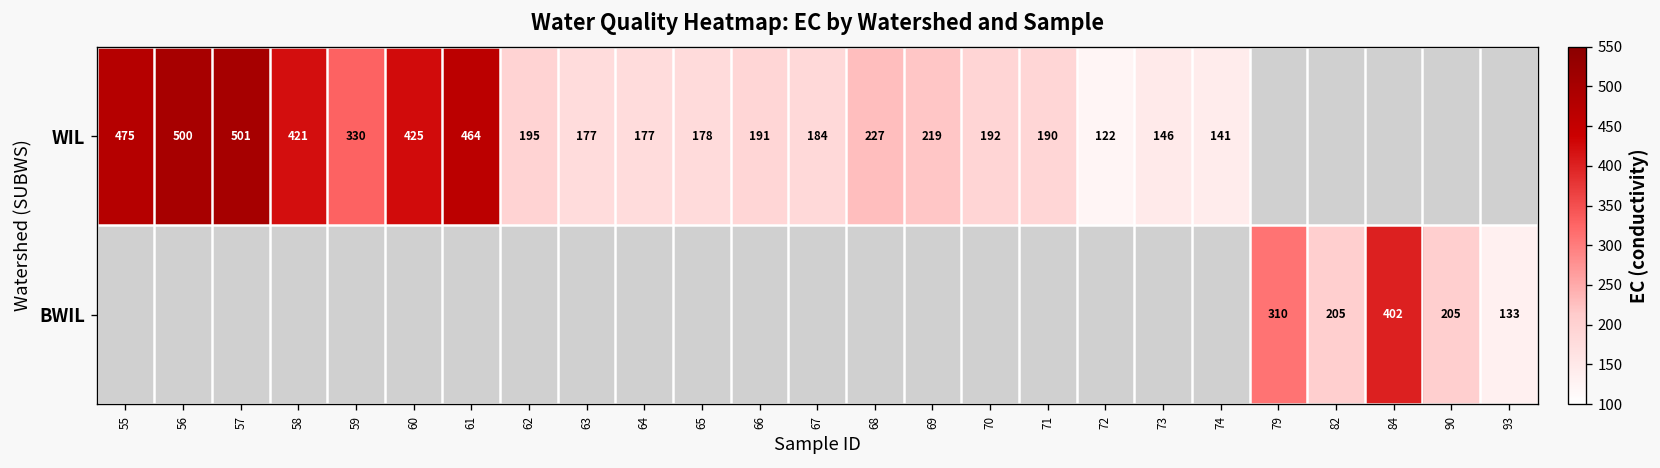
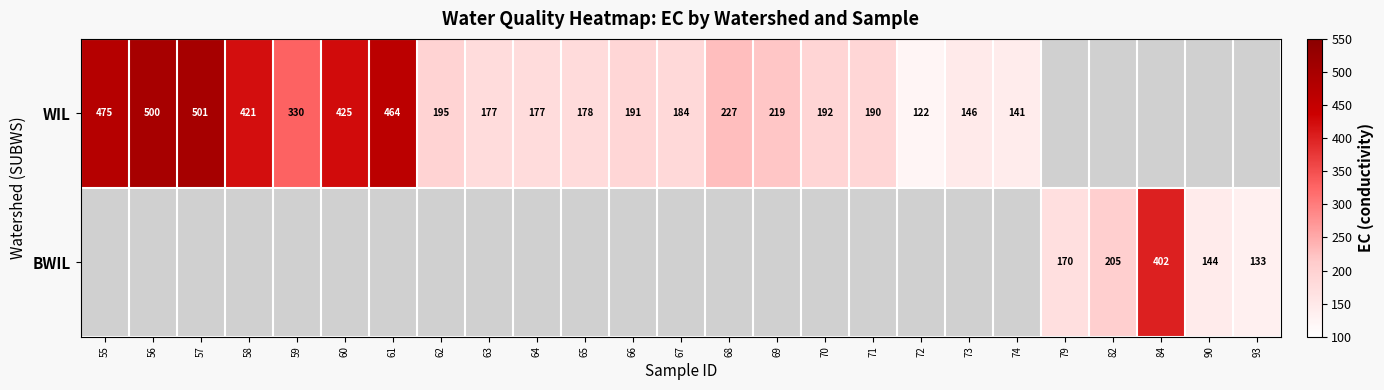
BWIL, 79: 310 -> 170
BWIL, 90: 205 -> 144
